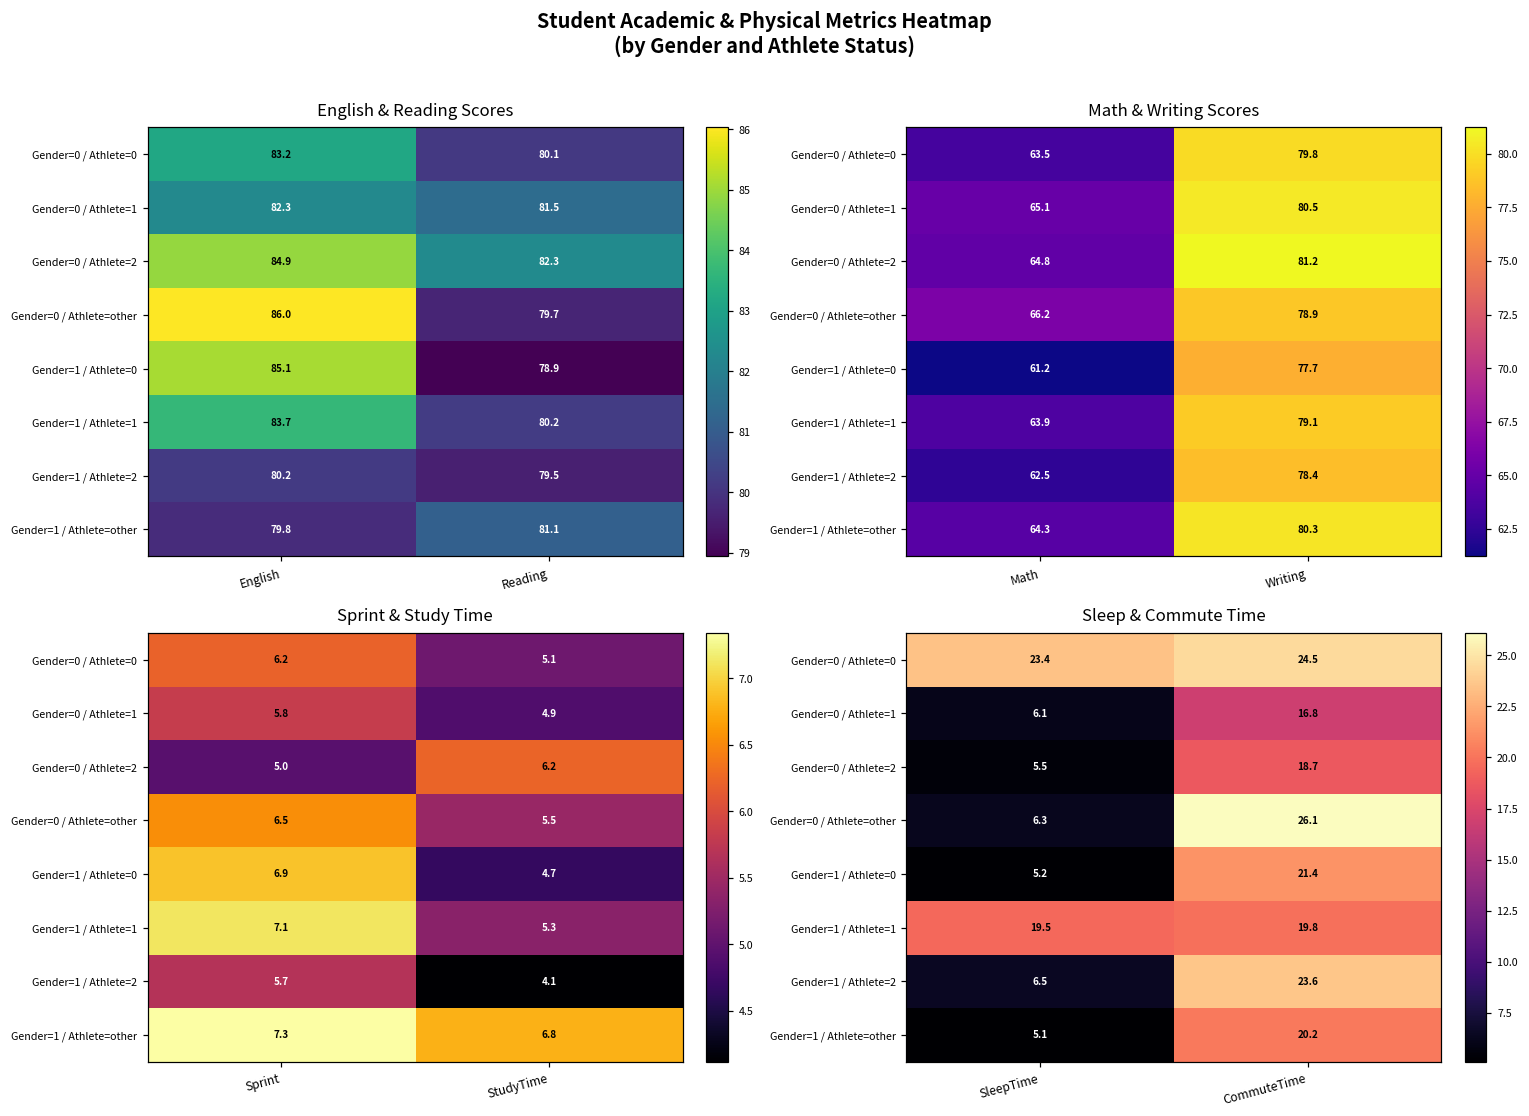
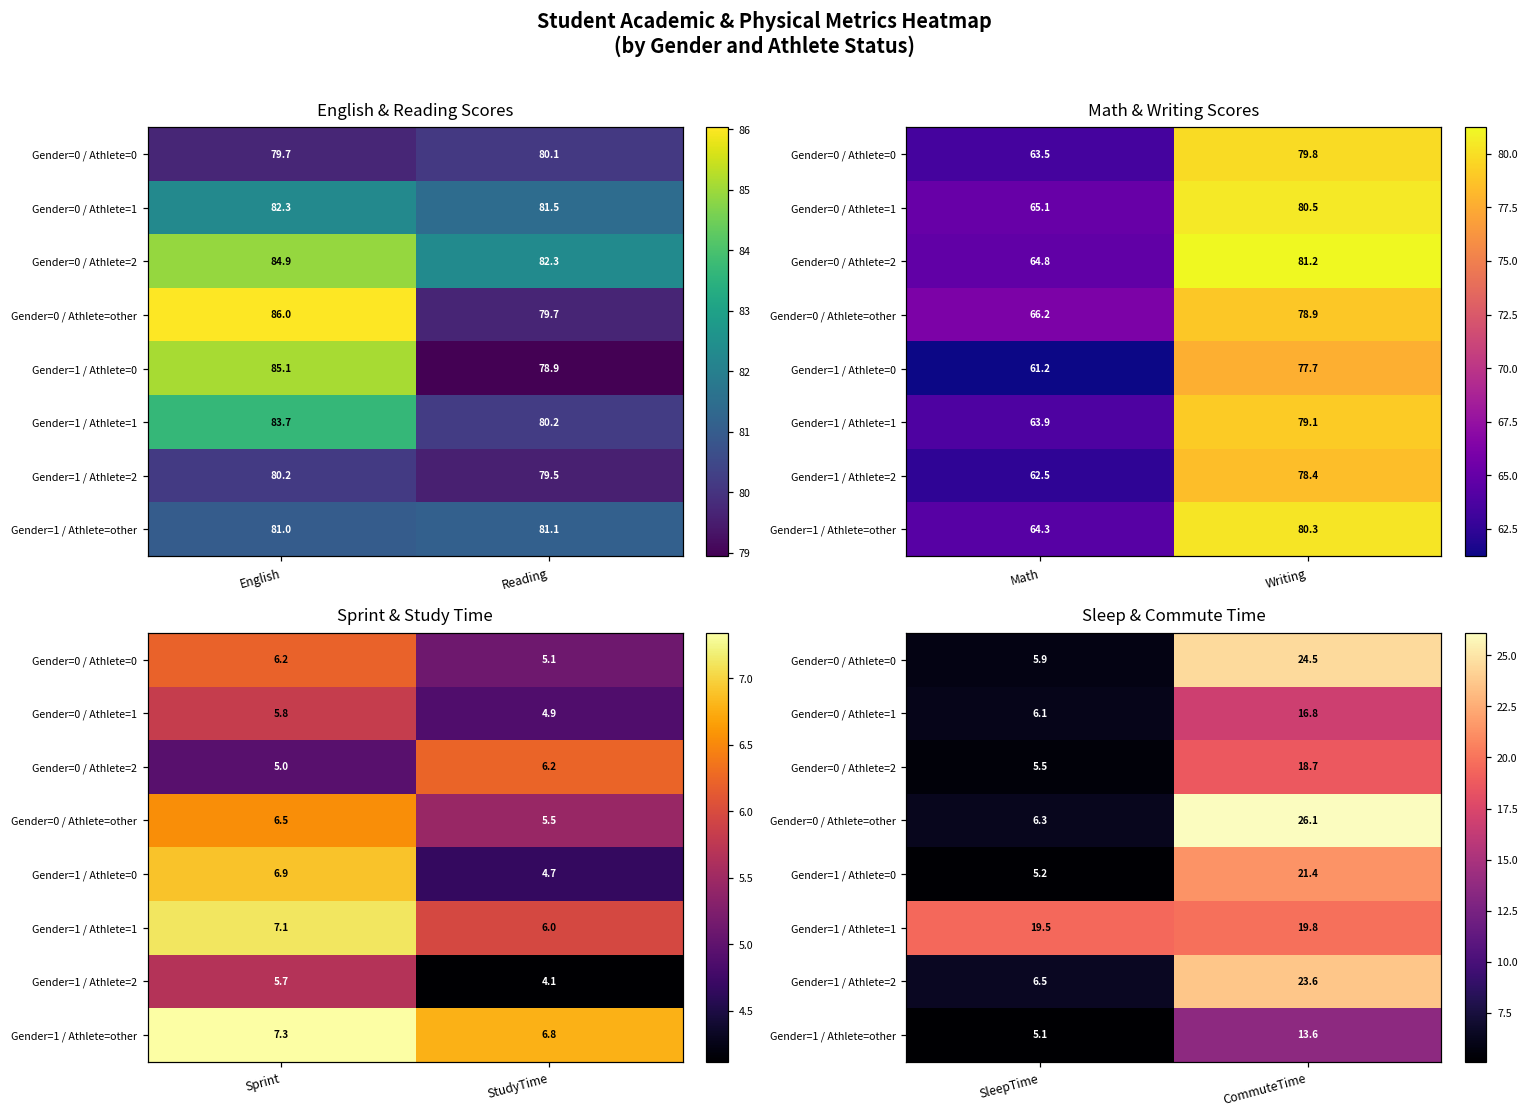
English & Reading Scores, Gender=0 / Athlete=0, English: 83.2 -> 79.7
English & Reading Scores, Gender=1 / Athlete=other, English: 79.8 -> 81.0
Sprint & Study Time, Gender=1 / Athlete=1, StudyTime: 5.3 -> 6.0
Sleep & Commute Time, Gender=0 / Athlete=0, SleepTime: 23.4 -> 5.9
Sleep & Commute Time, Gender=1 / Athlete=other, CommuteTime: 20.2 -> 13.6
